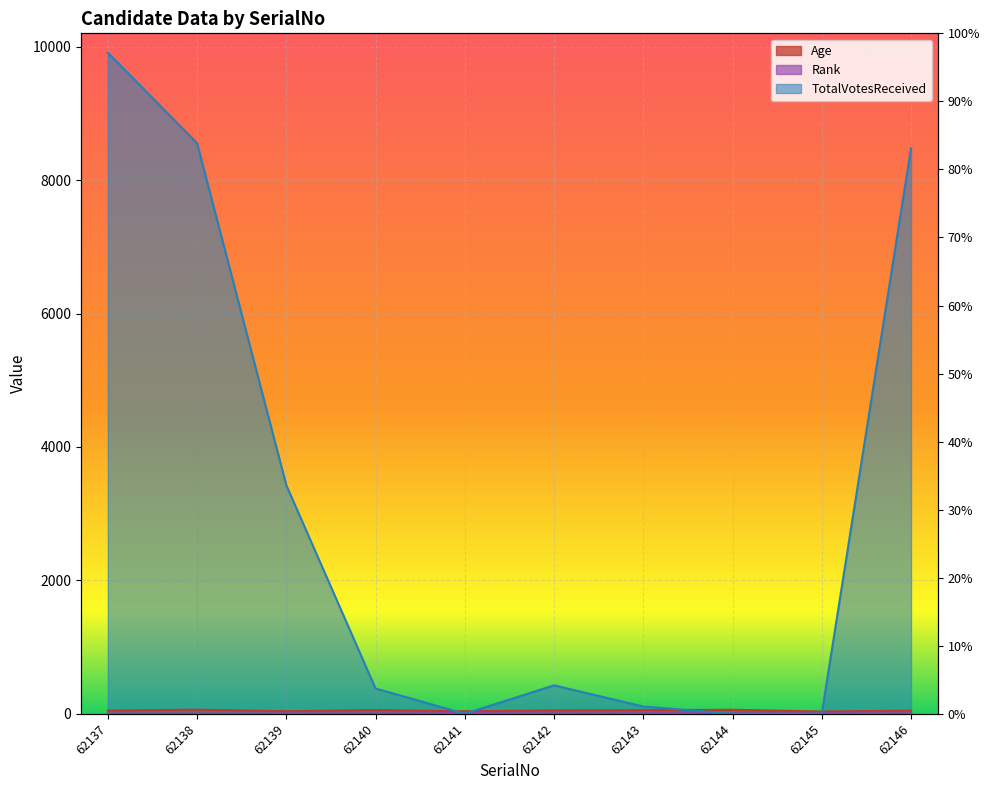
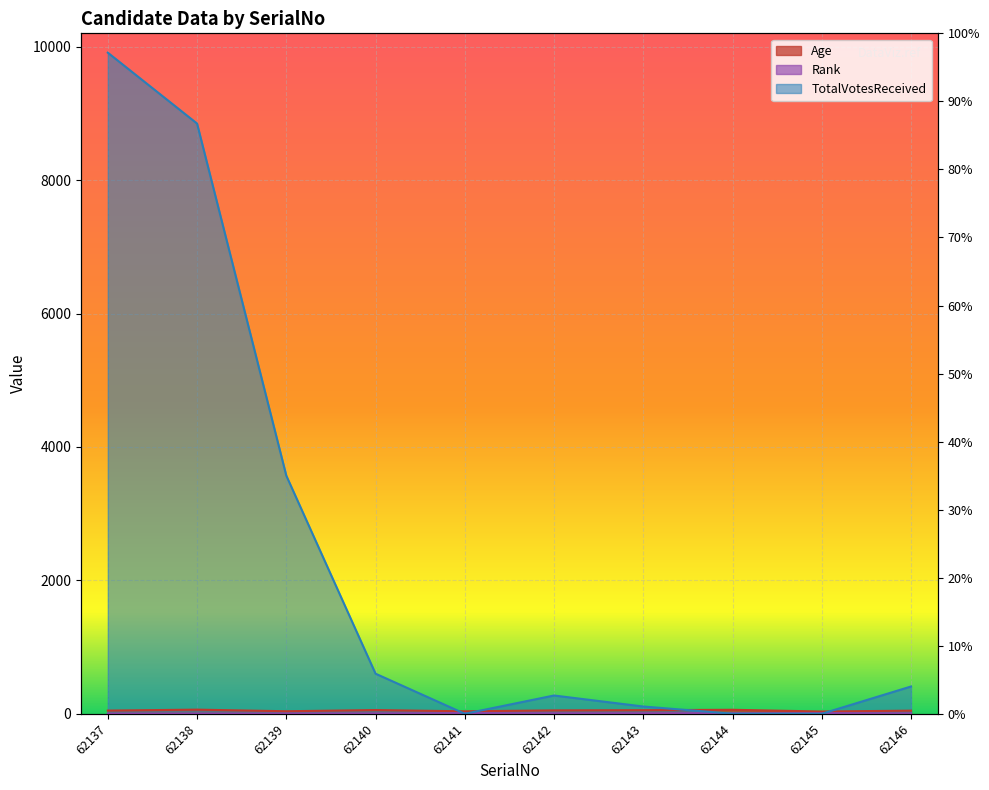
TotalVotesReceived, 62138: 8600 -> 8800
TotalVotesReceived, 62139: 3400 -> 3600
TotalVotesReceived, 62140: 400 -> 600
TotalVotesReceived, 62142: 400 -> 300
TotalVotesReceived, 62146: 8500 -> 400
